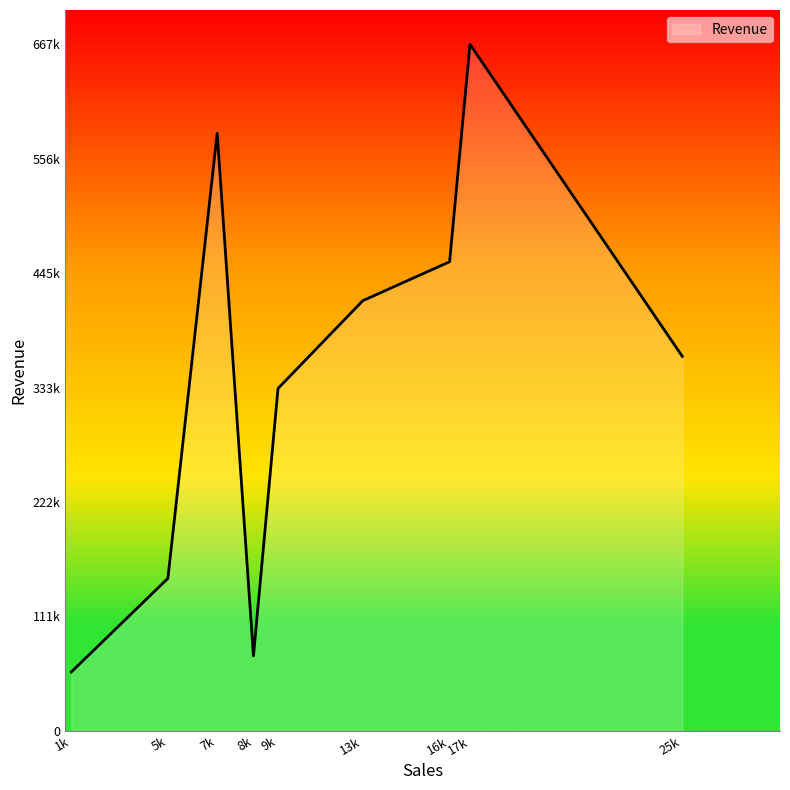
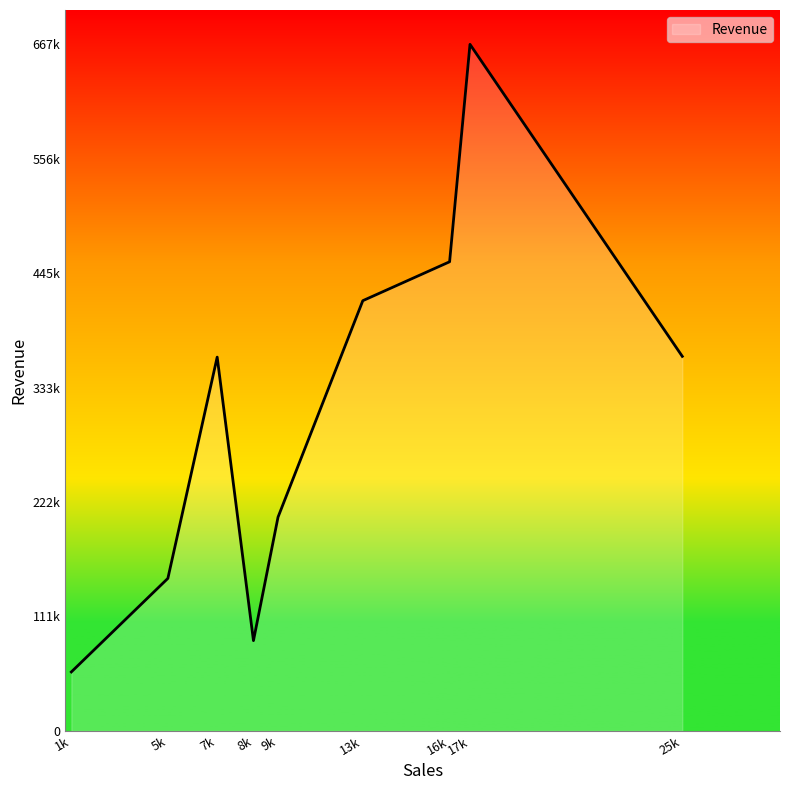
7k: 581000 -> 363000
8k: 73000 -> 88000
9k: 333000 -> 208000
